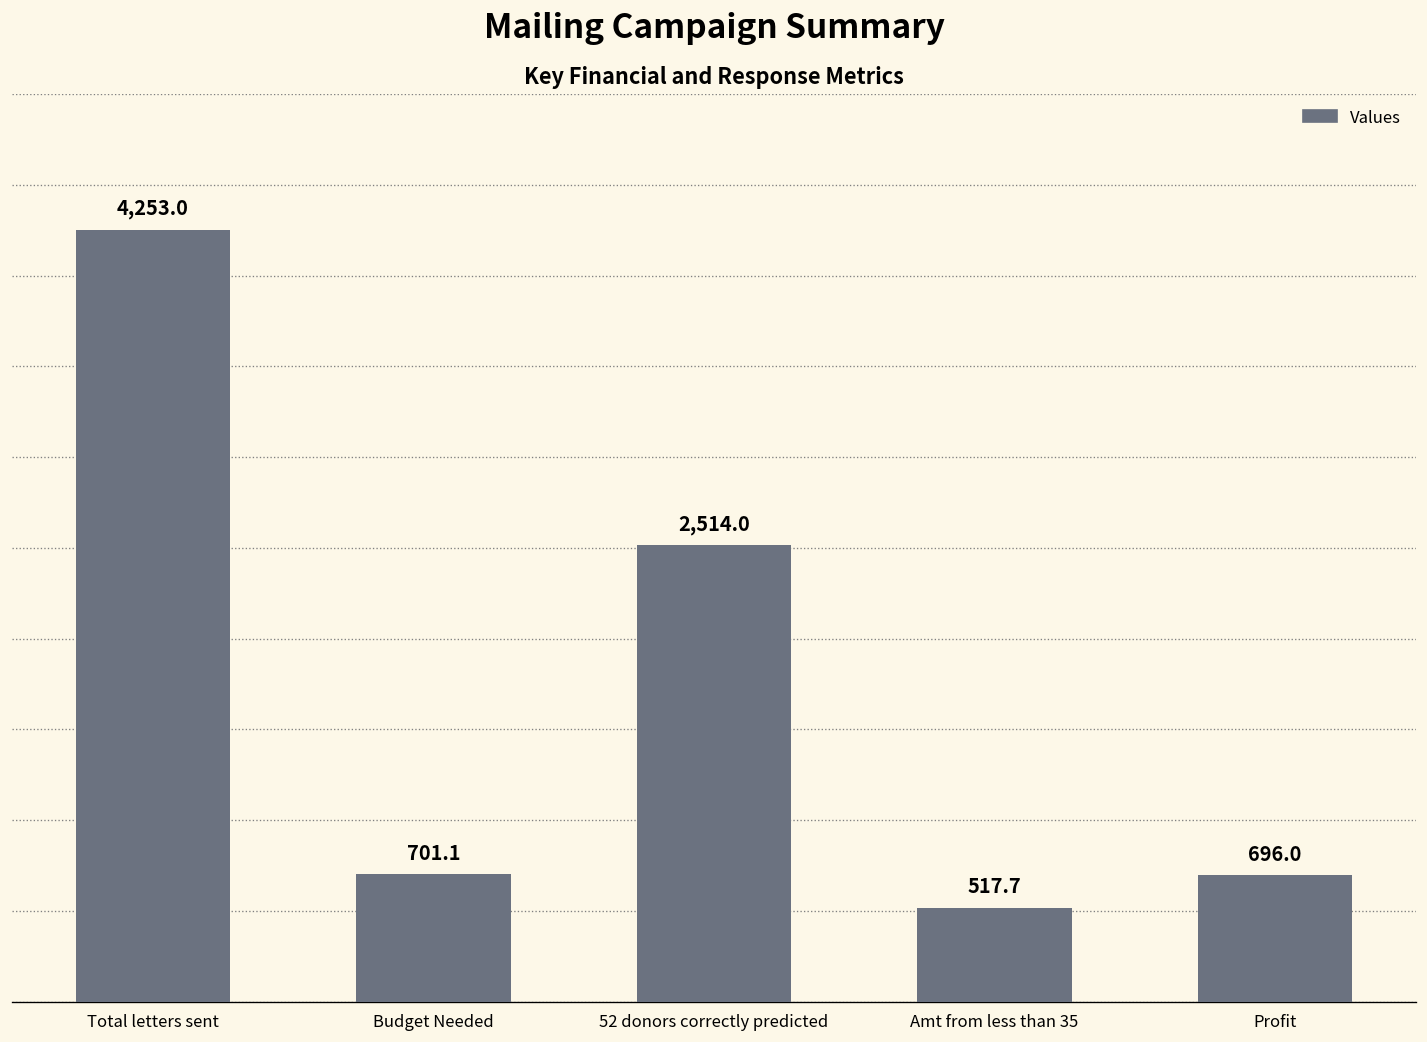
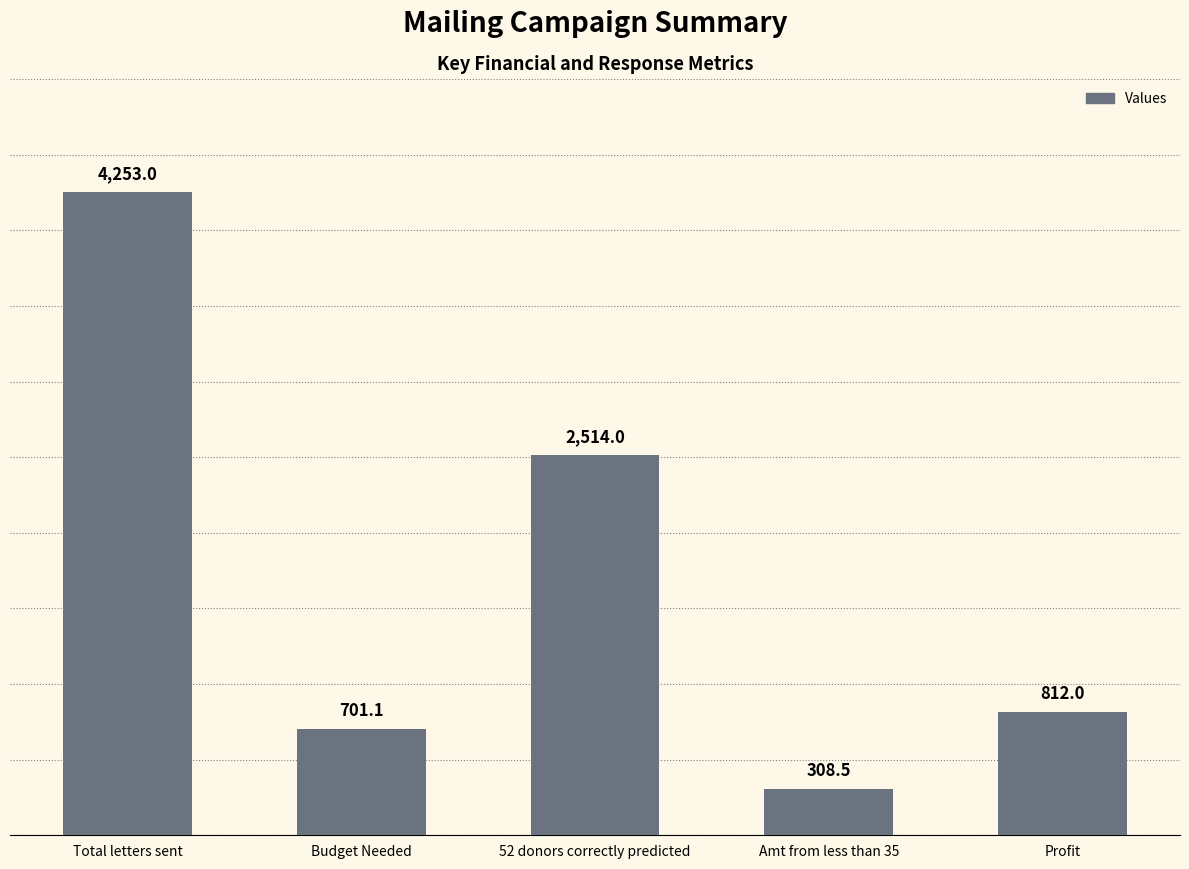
Amt from less than 35: 517.7 -> 308.5
Profit: 696.0 -> 812.0
